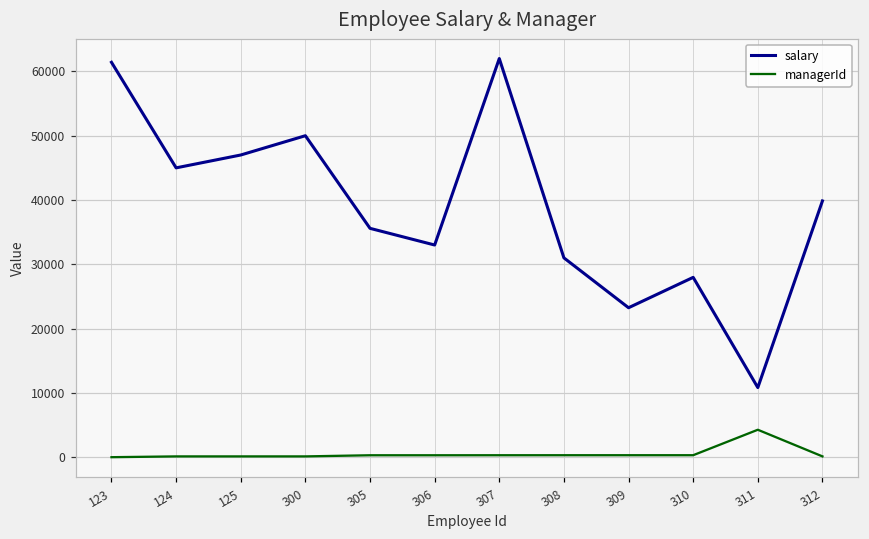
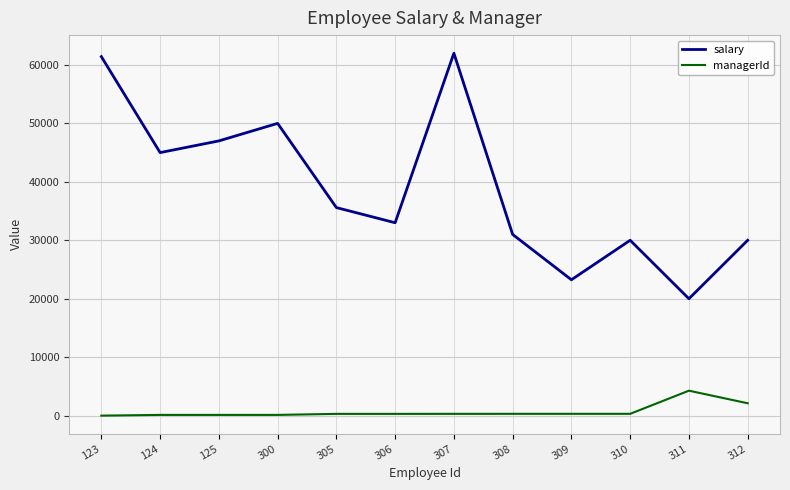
salary, 310: 28000 -> 30000
salary, 311: 11000 -> 20000
salary, 312: 40000 -> 30000
managerId, 312: 0 -> 2000
